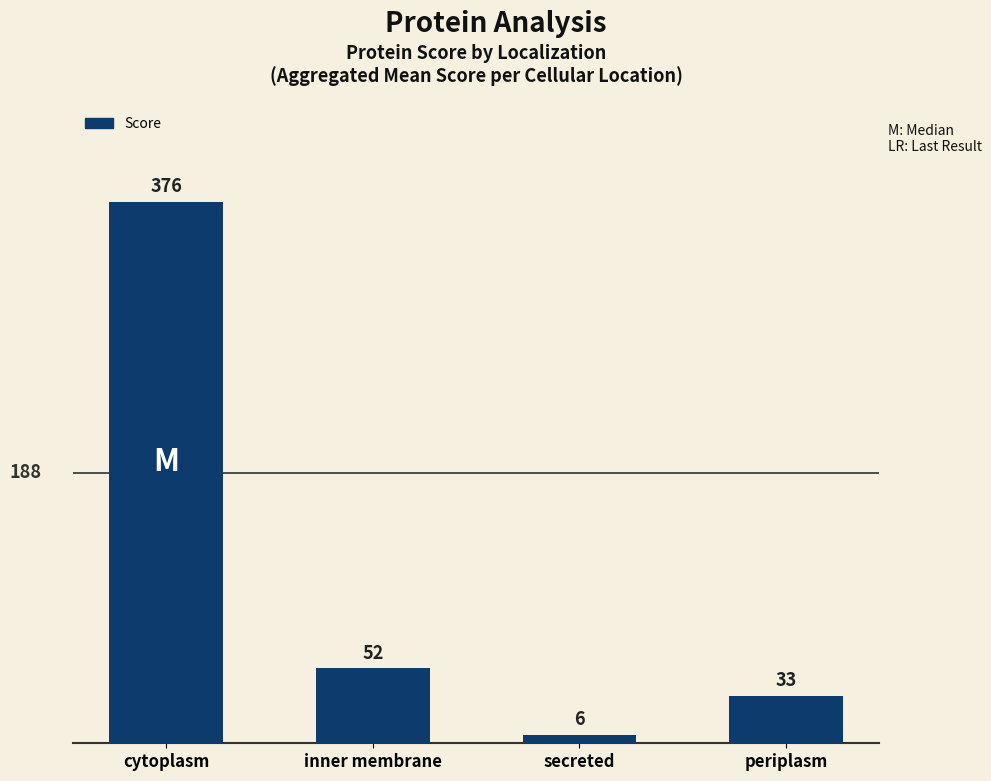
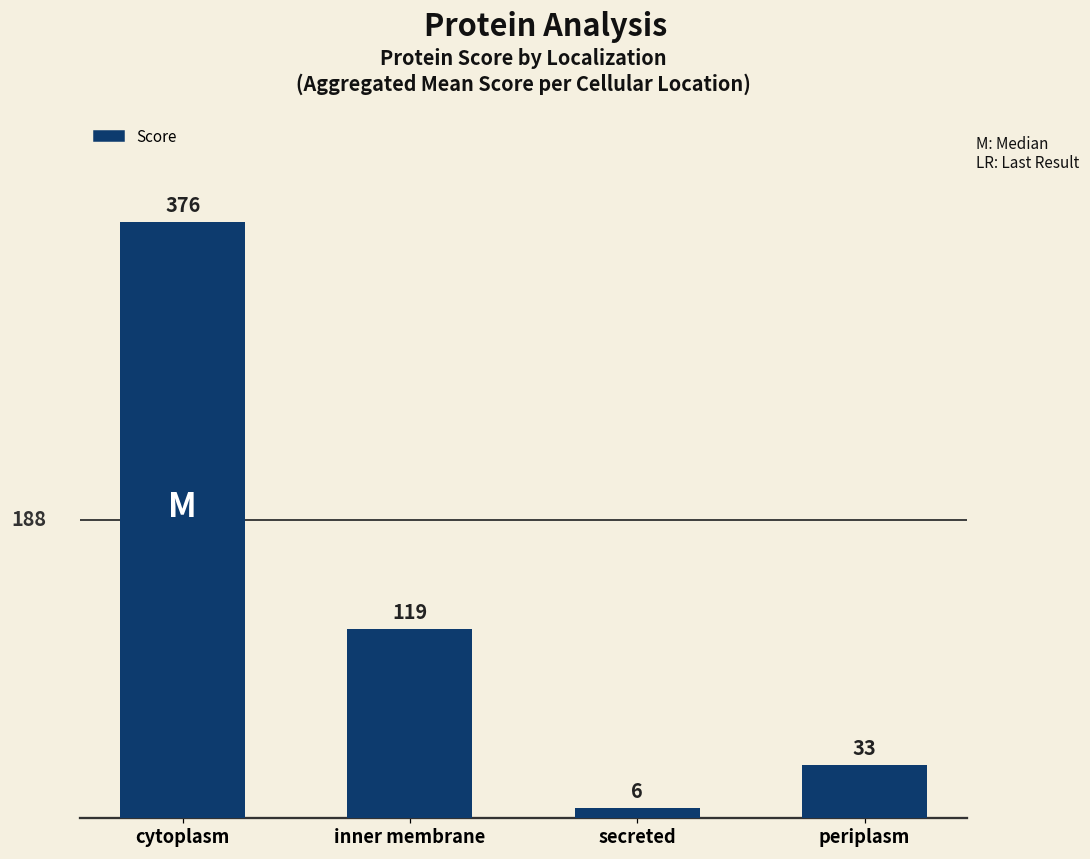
inner membrane: 52 -> 119
